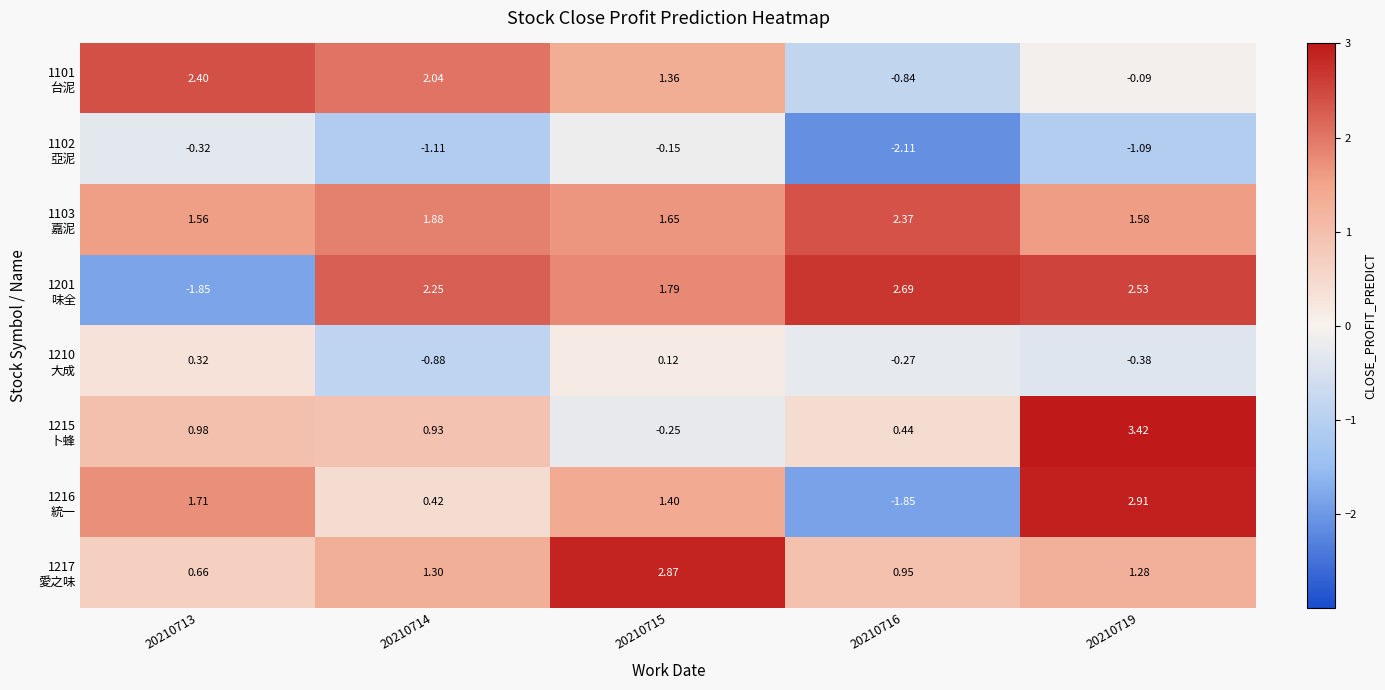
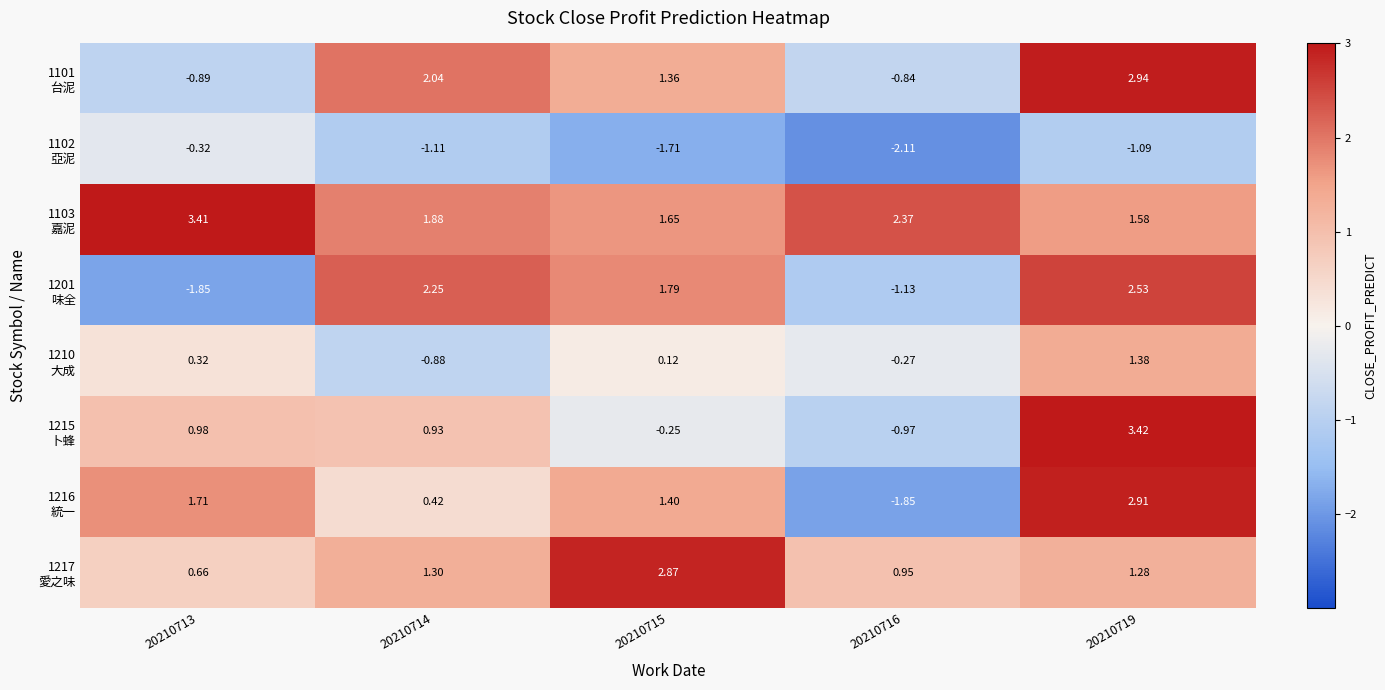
1101 台泥, 20210713: 2.40 -> -0.89
1101 台泥, 20210719: -0.09 -> 2.94
1102 亞泥, 20210715: -0.15 -> -1.71
1103 嘉泥, 20210713: 1.56 -> 3.41
1201 味全, 20210716: 2.69 -> -1.13
1210 大成, 20210719: -0.38 -> 1.38
1215 卜蜂, 20210716: 0.44 -> -0.97
